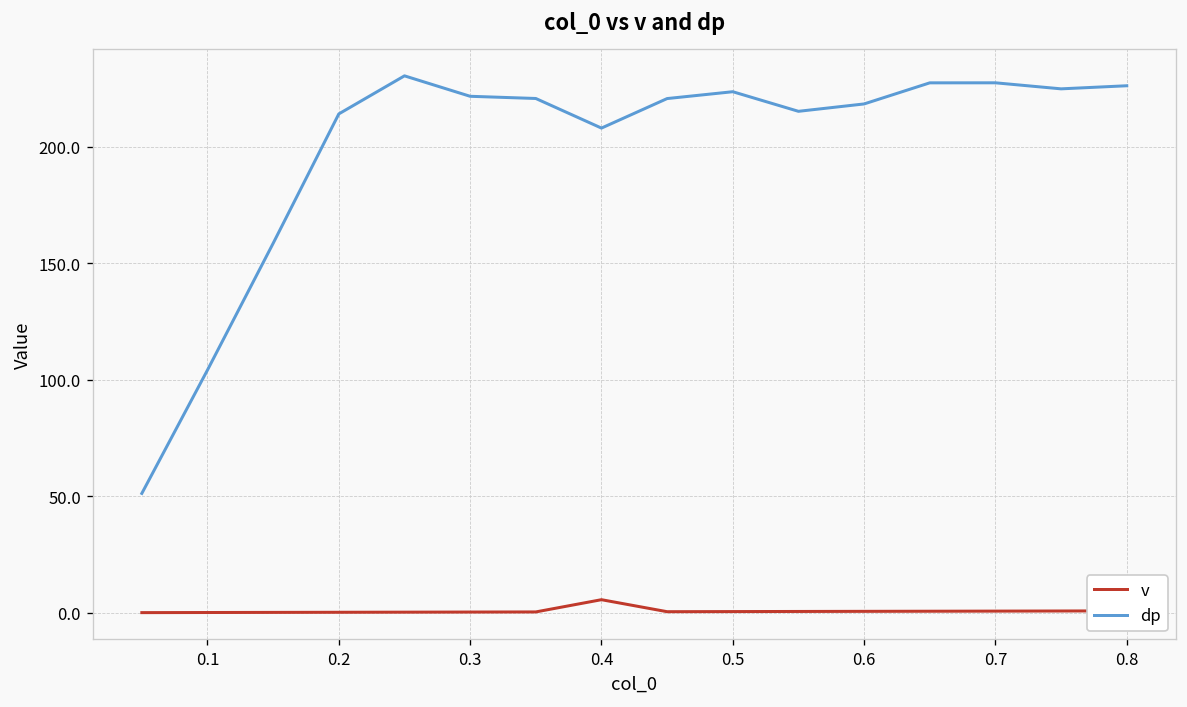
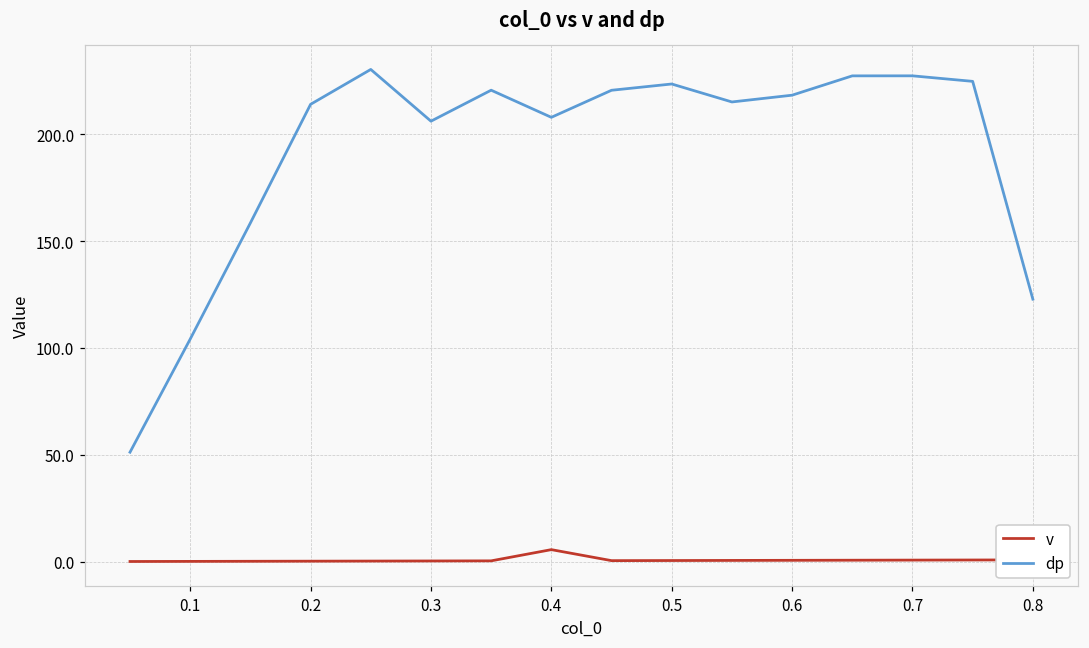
dp, 0.3: 222 -> 206
dp, 0.8: 226 -> 123
